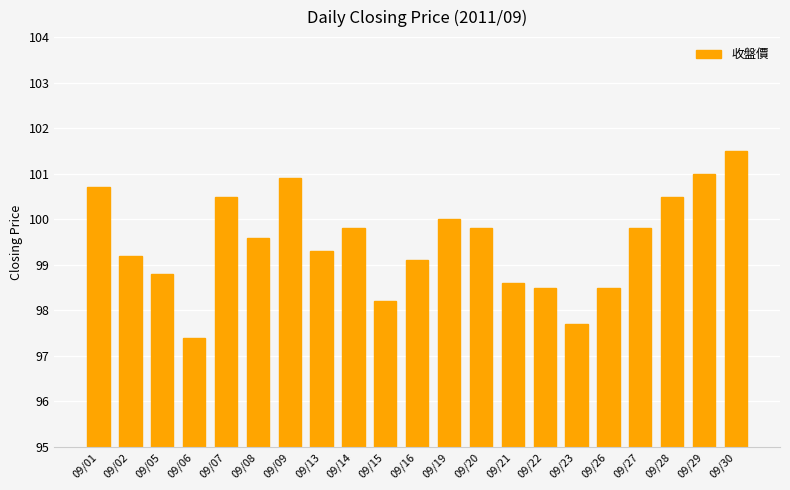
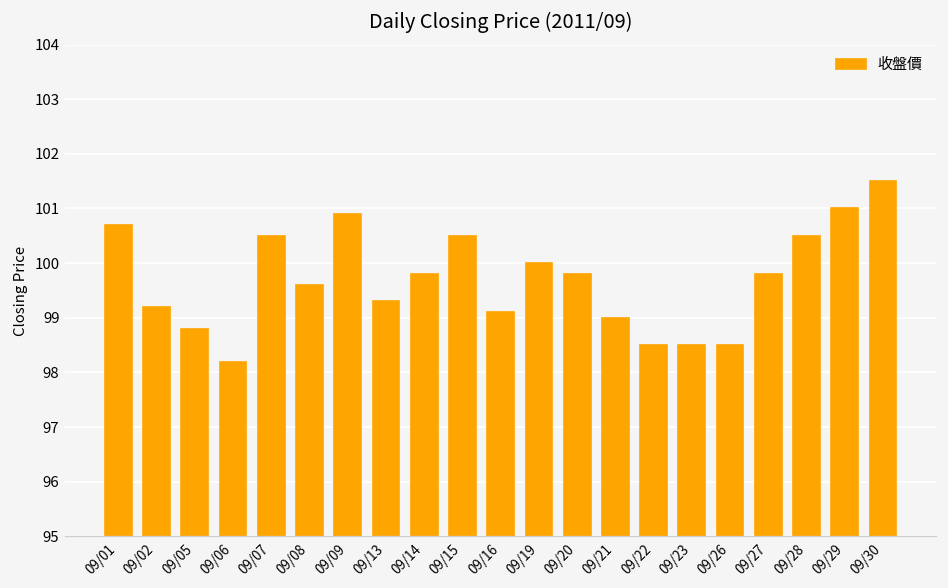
09/06: 97.4 -> 98.2
09/15: 98.2 -> 100.5
09/21: 98.6 -> 99.0
09/23: 97.7 -> 98.5
